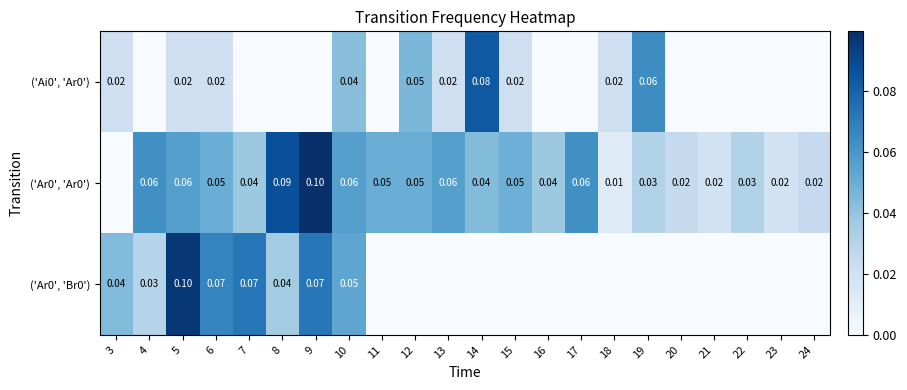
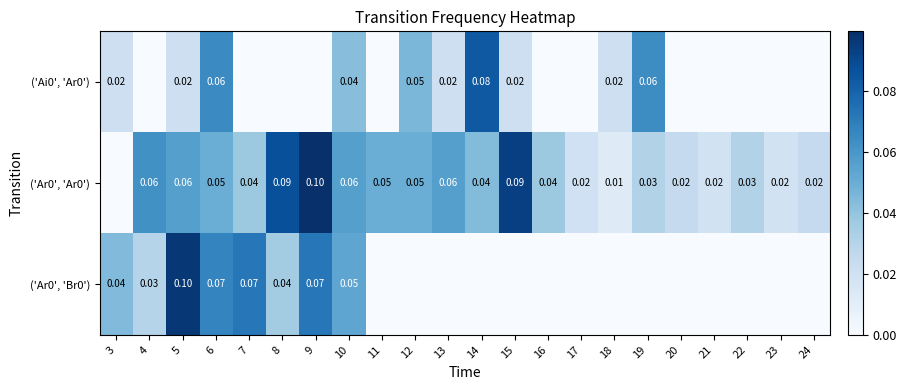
('Ai0', 'Ar0'), 6: 0.02 -> 0.06
('Ar0', 'Ar0'), 15: 0.05 -> 0.09
('Ar0', 'Ar0'), 17: 0.06 -> 0.02
